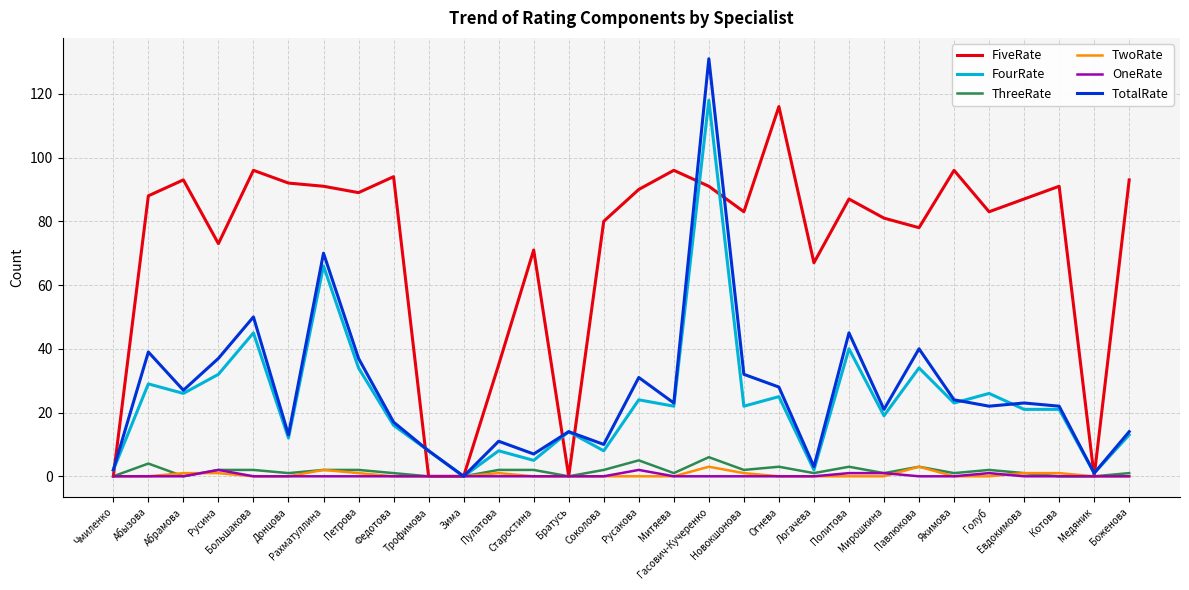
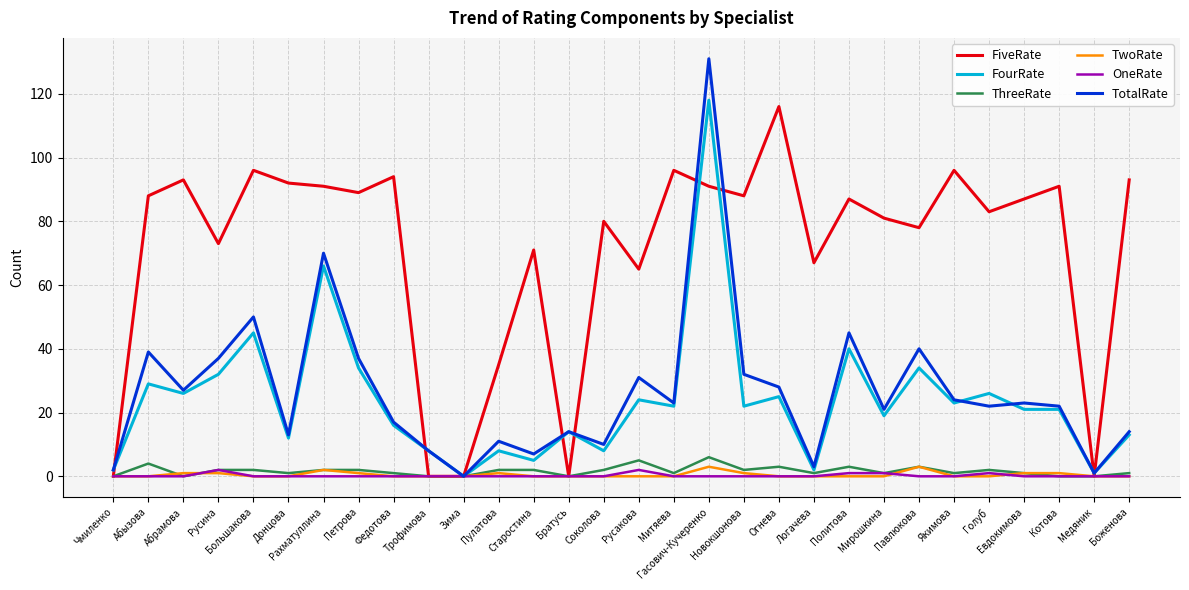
FiveRate, Русакова: 90 -> 65
FiveRate, Новокшонова: 83 -> 88
